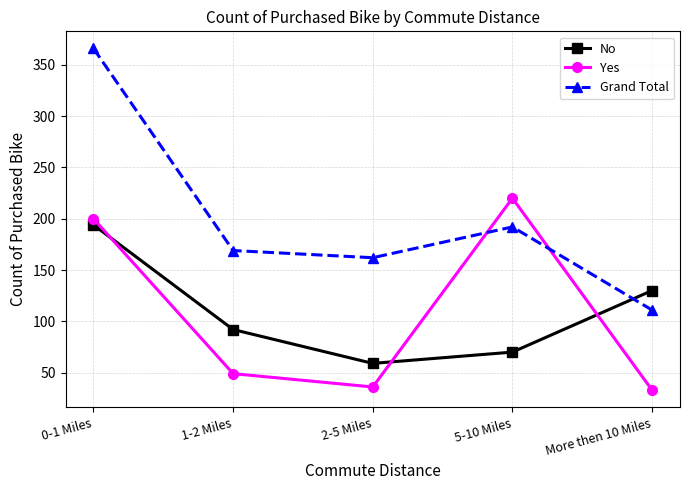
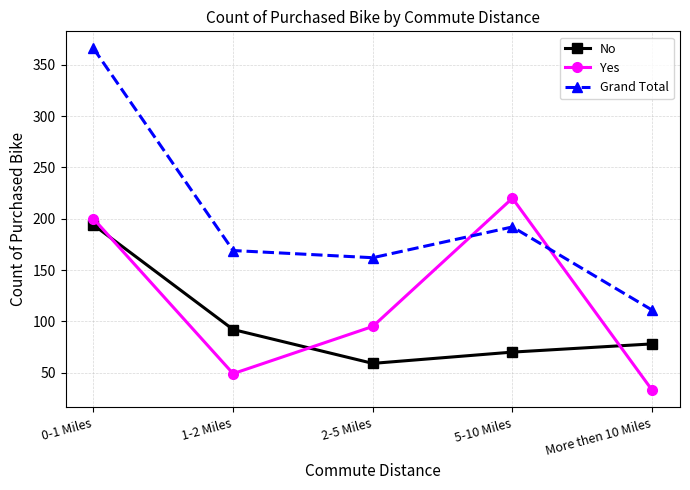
Yes, 2-5 Miles: 36 -> 95
No, More then 10 Miles: 130 -> 78
